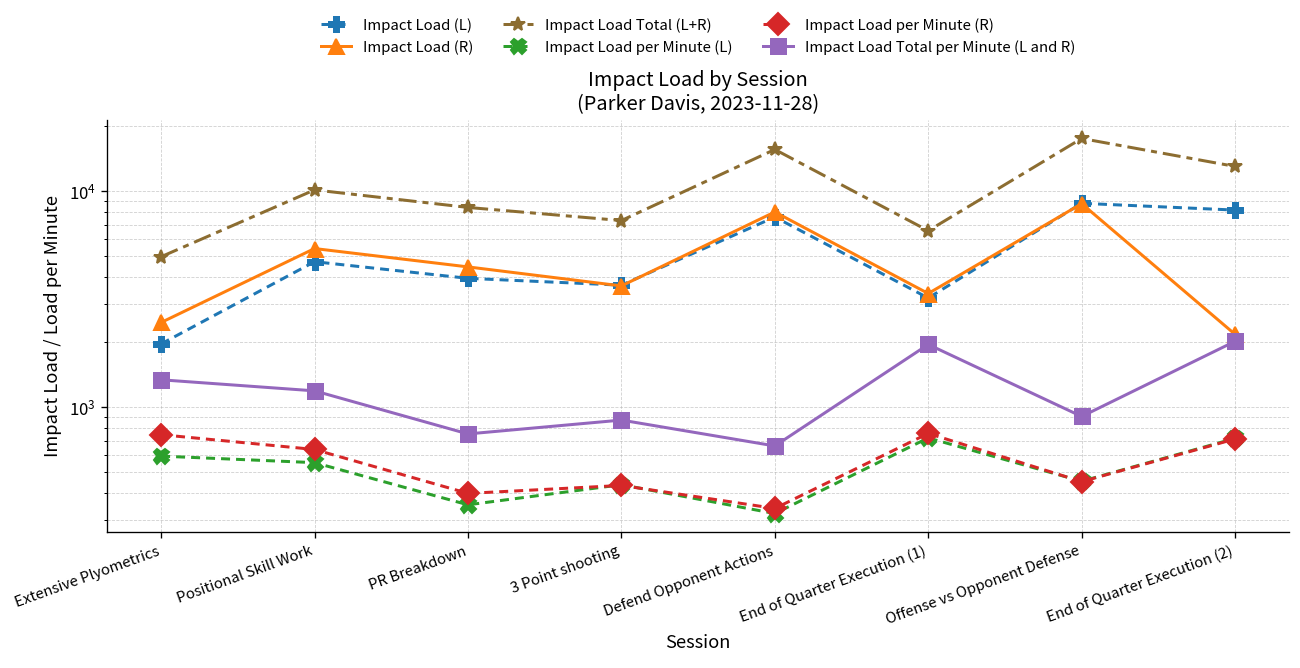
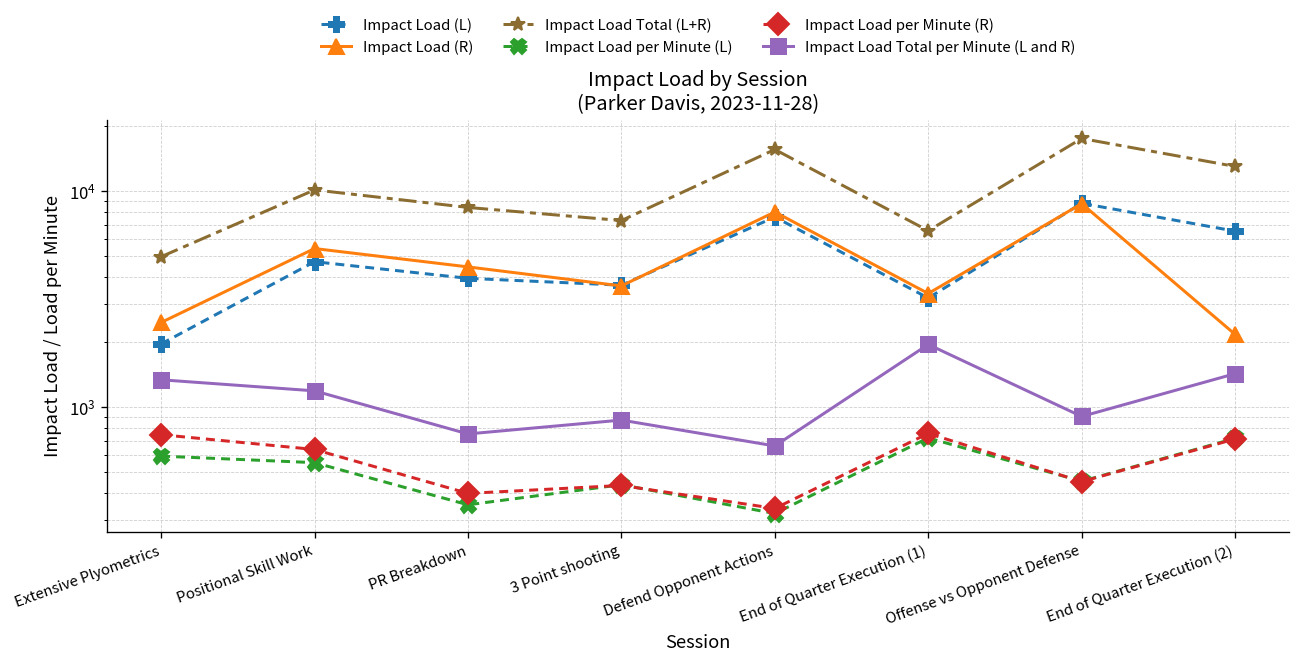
Impact Load (L), End of Quarter Execution (2): 8000 -> 6600
Impact Load Total per Minute (L and R), End of Quarter Execution (2): 2000 -> 1400
